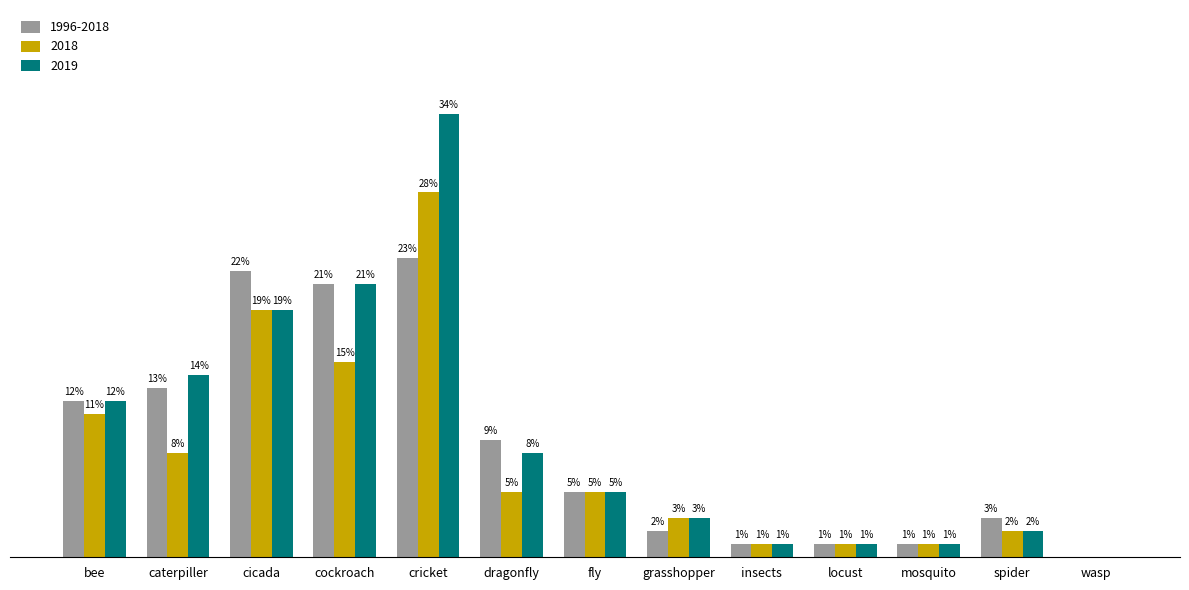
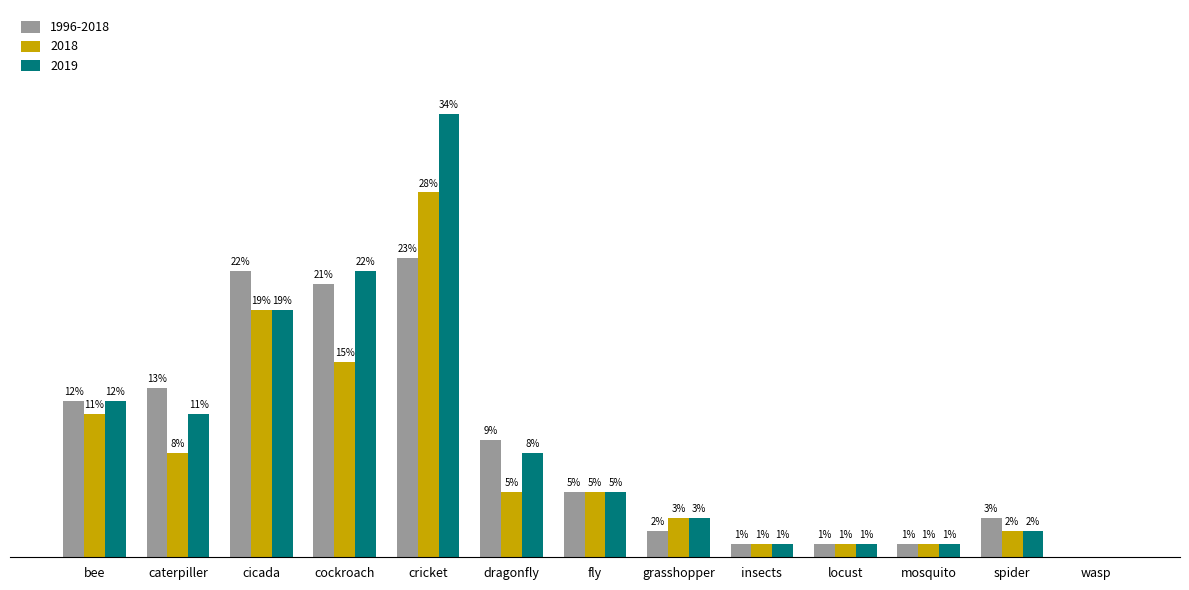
2019, caterpiller: 14% -> 11%
2019, cockroach: 21% -> 22%
